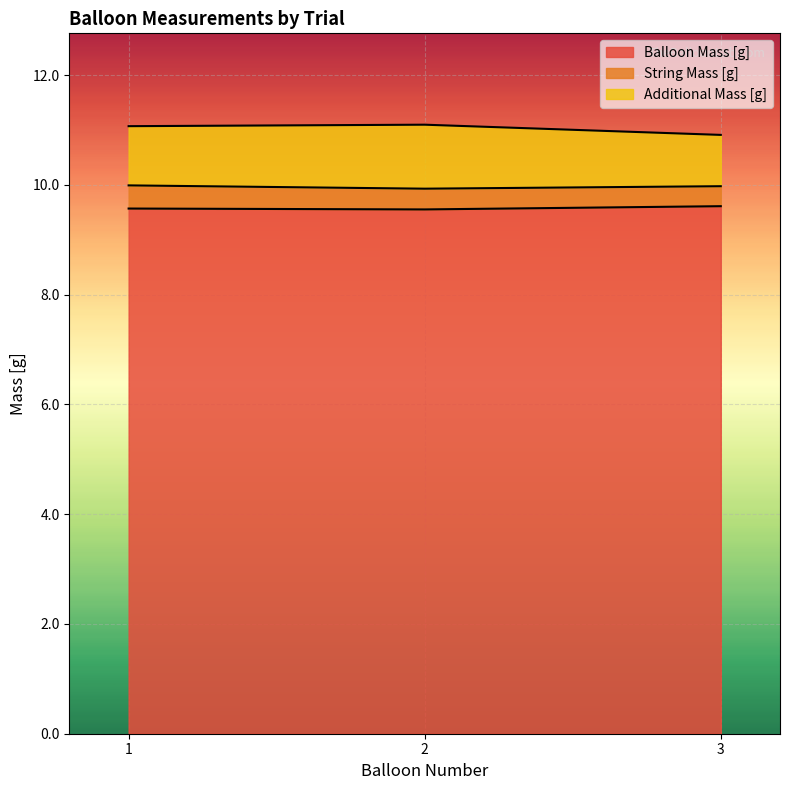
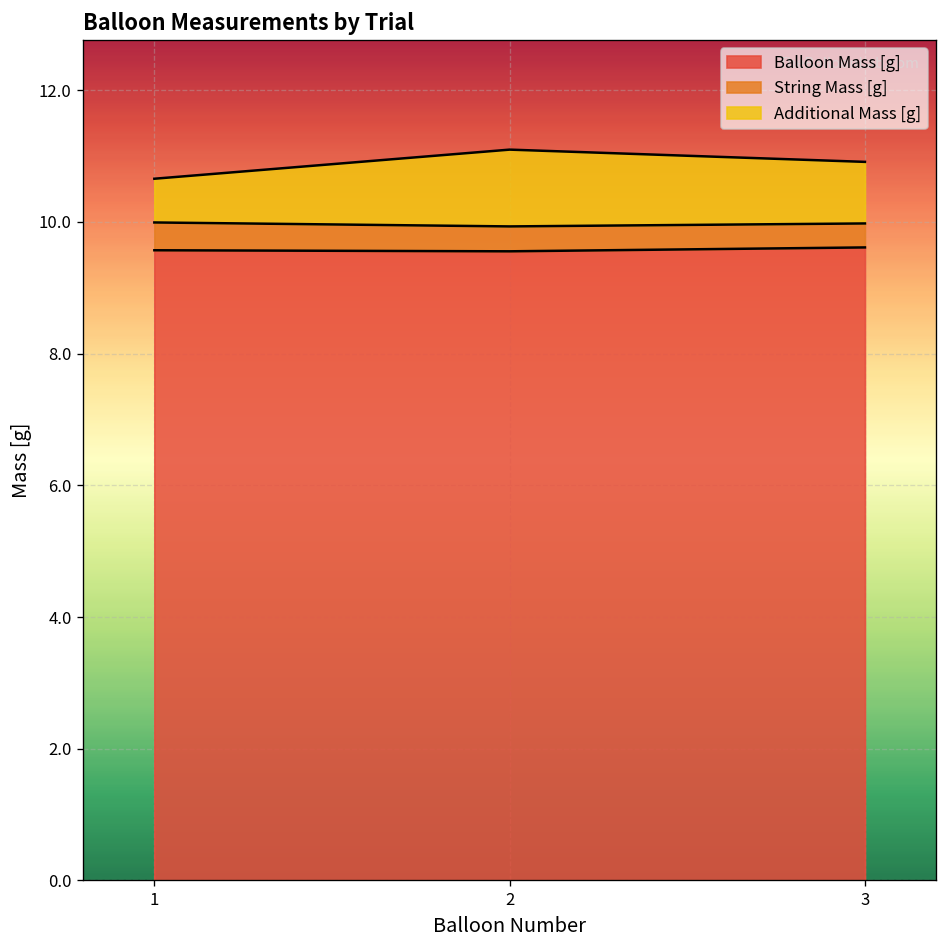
Additional Mass [g], 1: 1.1 -> 0.7
